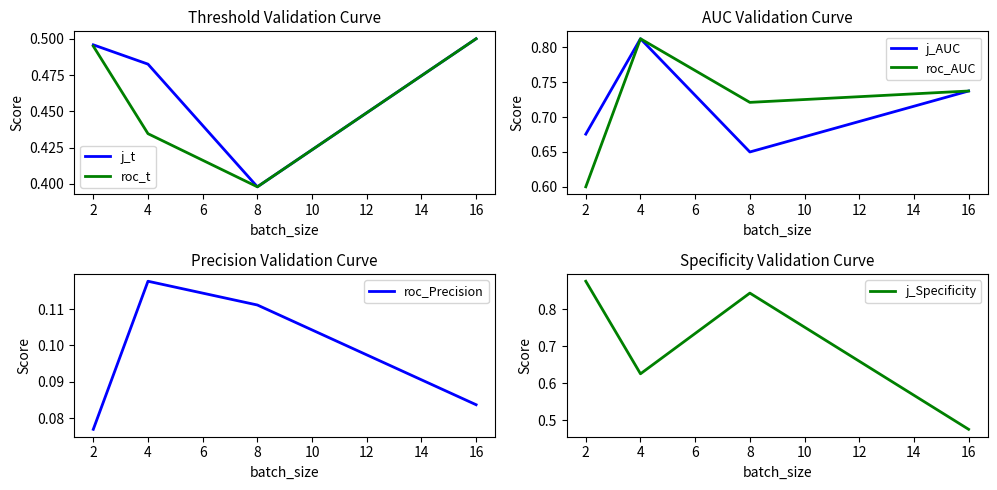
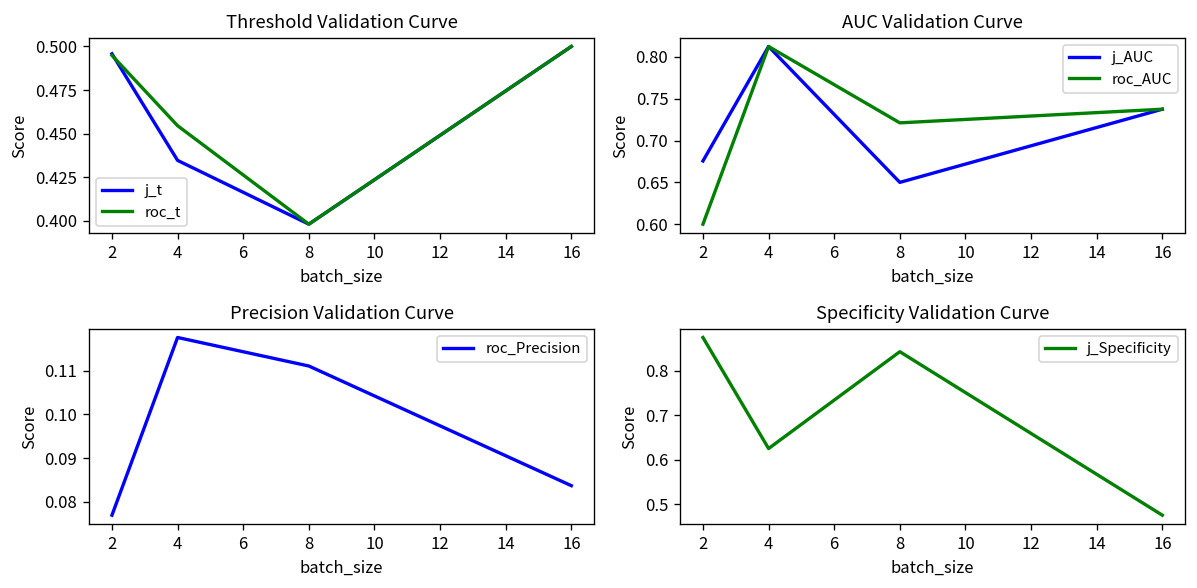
Threshold Validation Curve, j_t, 4: 0.482 -> 0.435
Threshold Validation Curve, roc_t, 4: 0.435 -> 0.454
